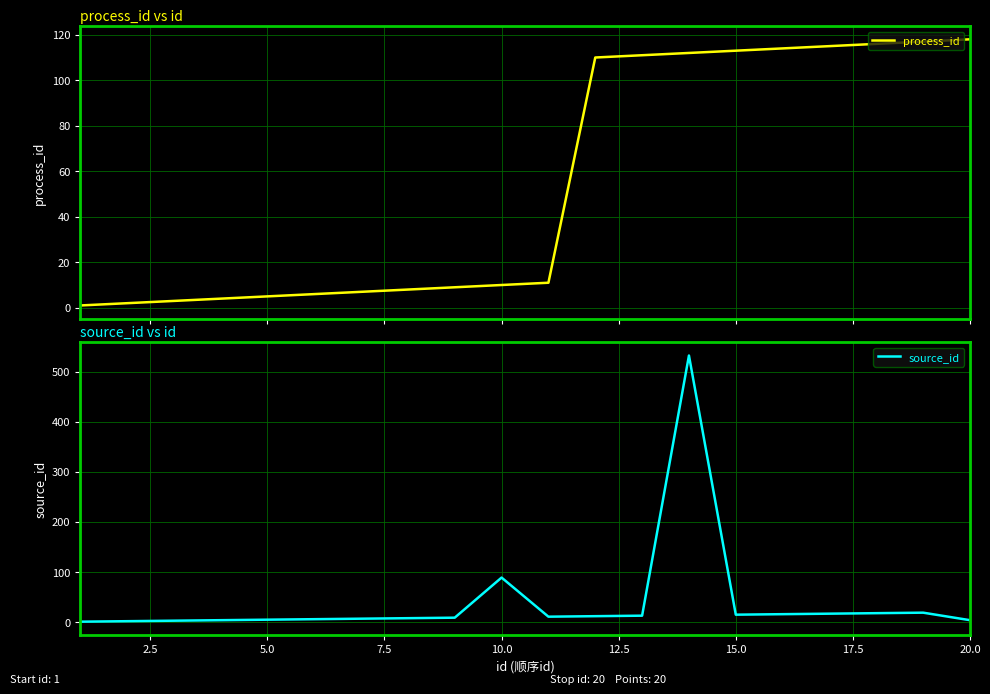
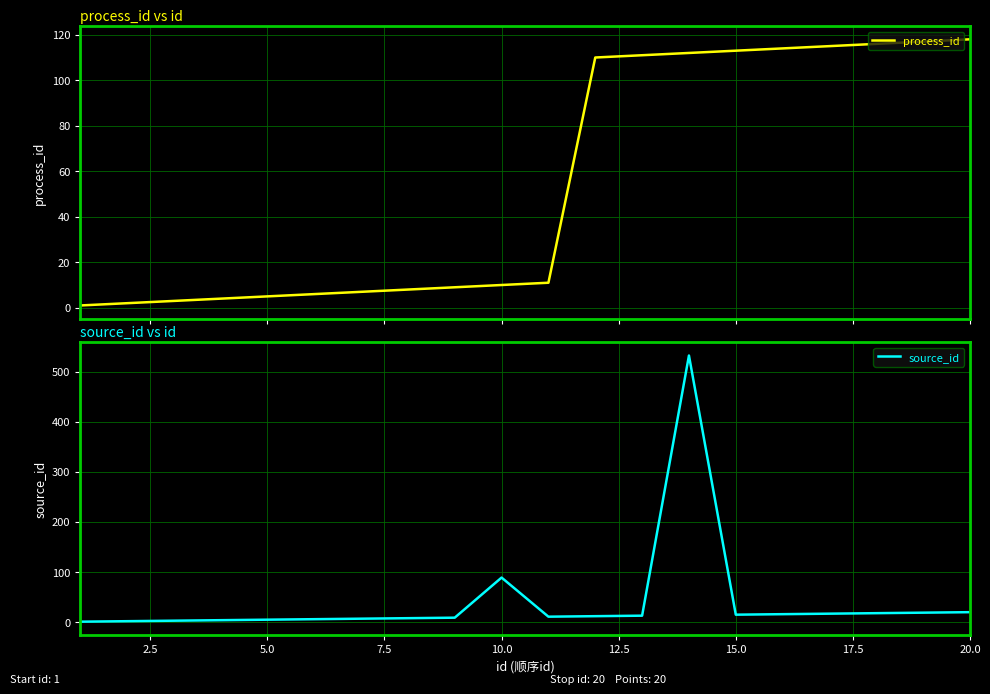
source_id vs id, 20.0: 0 -> 20
